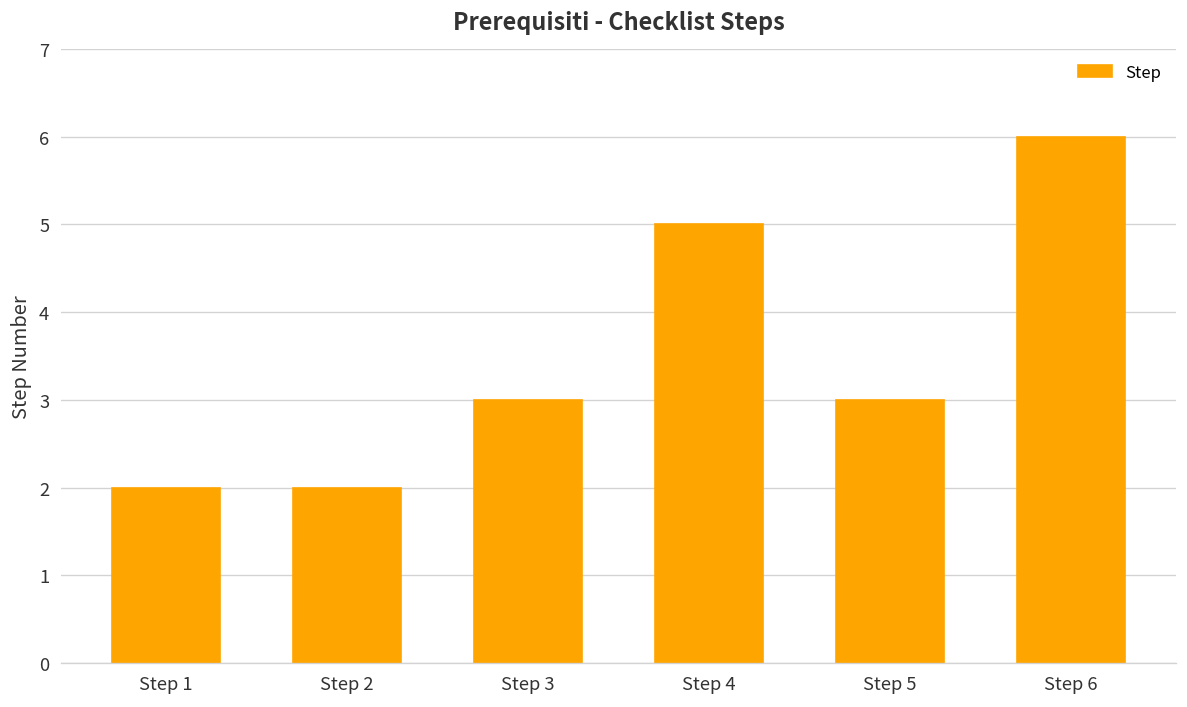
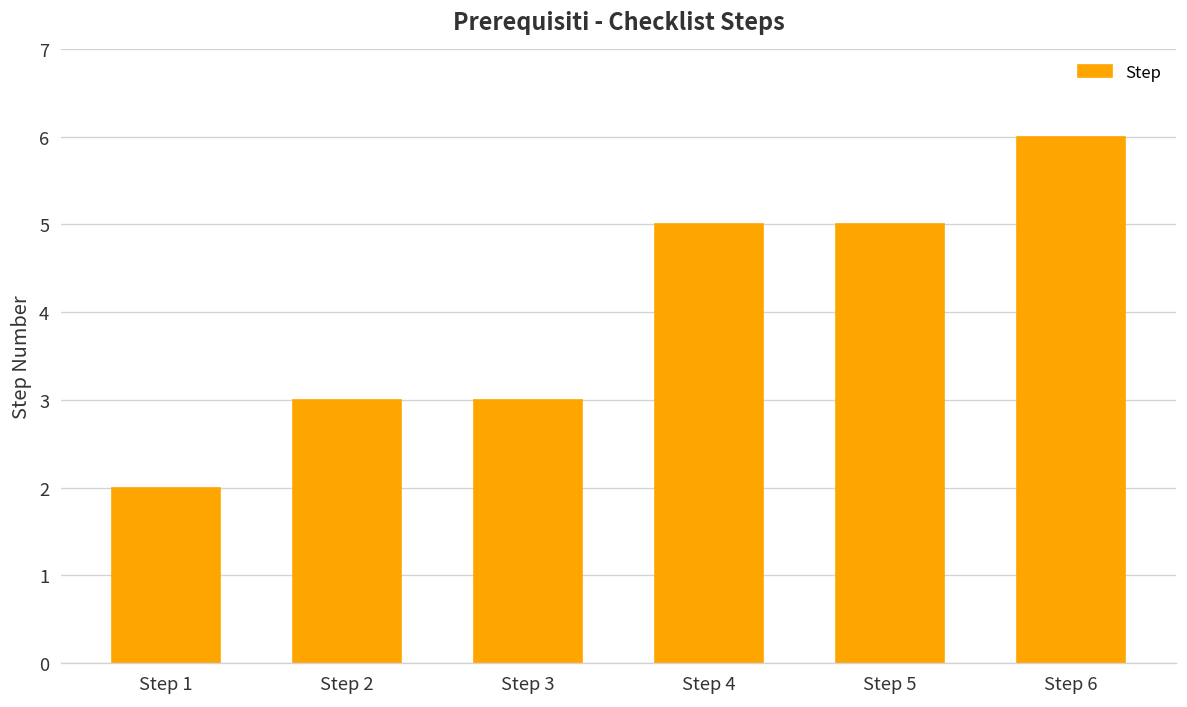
Step 2: 2 -> 3
Step 5: 3 -> 5
